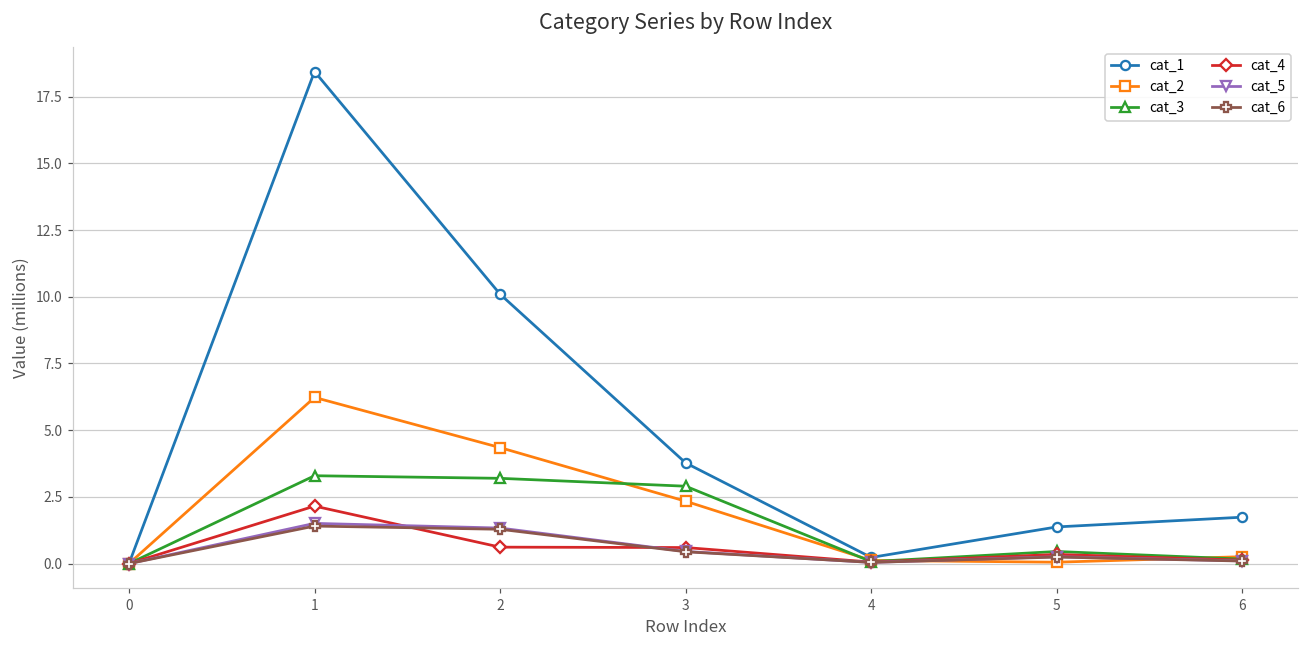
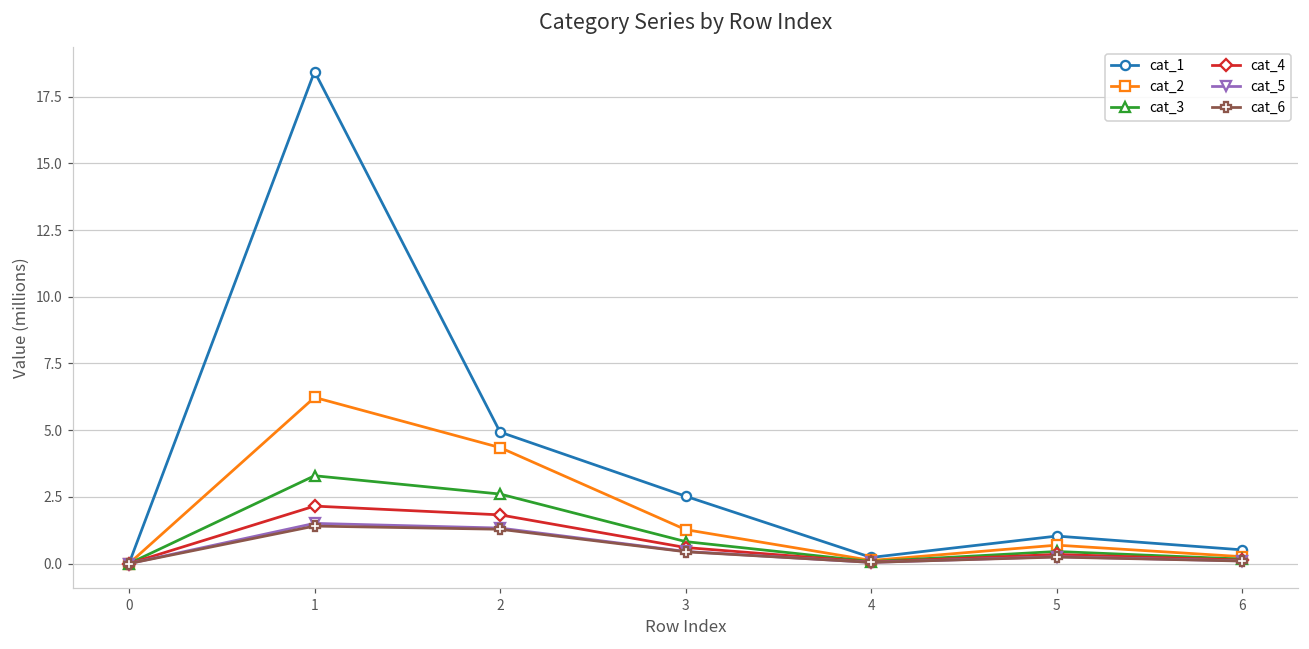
cat_1, 2: 10.1 -> 4.9
cat_3, 2: 3.2 -> 2.6
cat_4, 2: 0.6 -> 1.8
cat_1, 3: 3.8 -> 2.5
cat_2, 3: 2.3 -> 1.3
cat_3, 3: 2.9 -> 0.8
cat_1, 5: 1.4 -> 1.0
cat_2, 5: 0.1 -> 0.7
cat_1, 6: 1.7 -> 0.5
